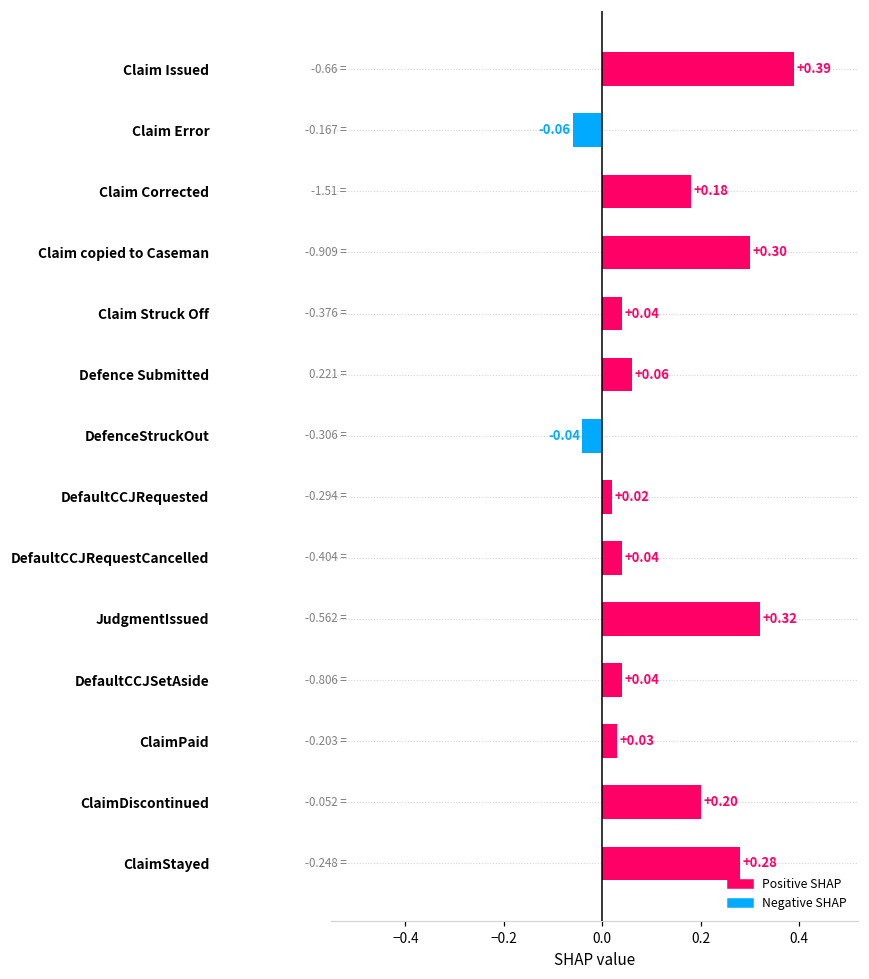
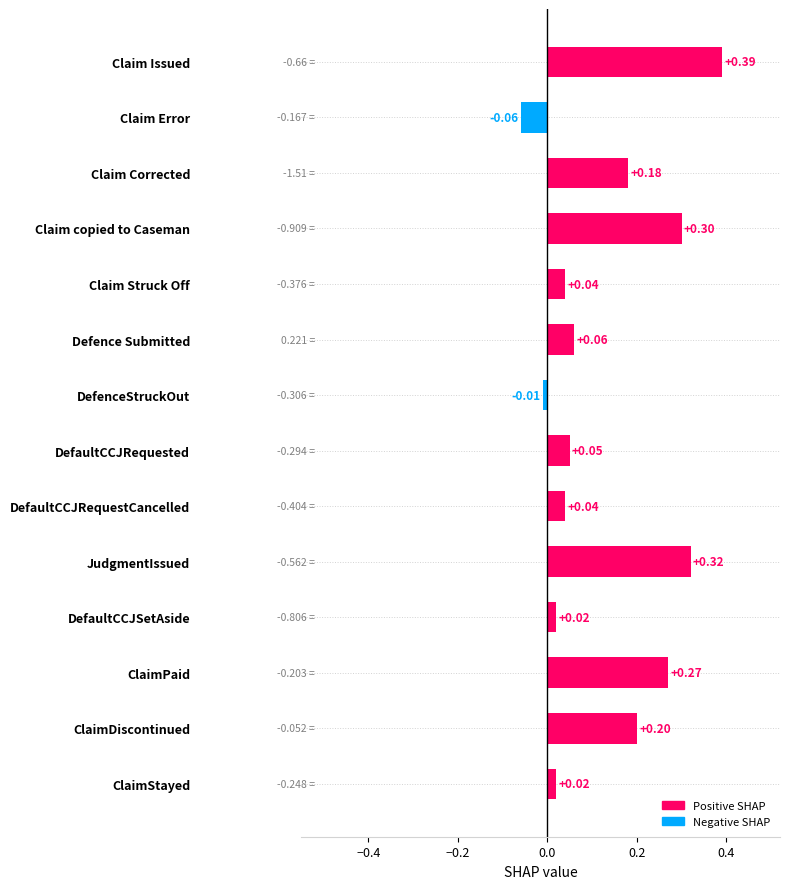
DefenceStruckOut: -0.04 -> -0.01
DefaultCCJRequested: +0.02 -> +0.05
DefaultCCJSetAside: +0.04 -> +0.02
ClaimPaid: +0.03 -> +0.27
ClaimStayed: +0.28 -> +0.02
